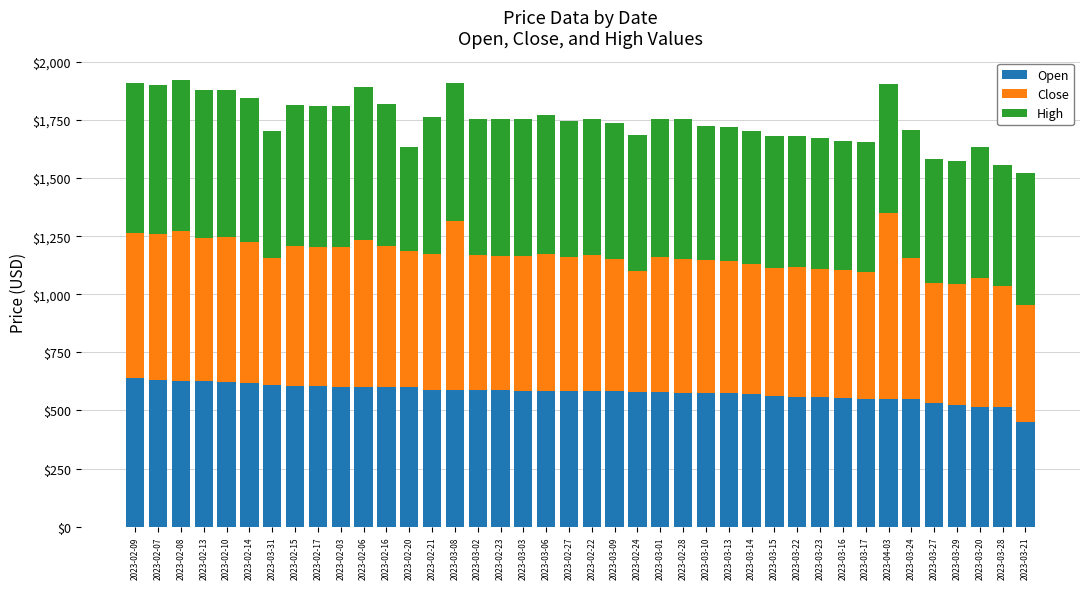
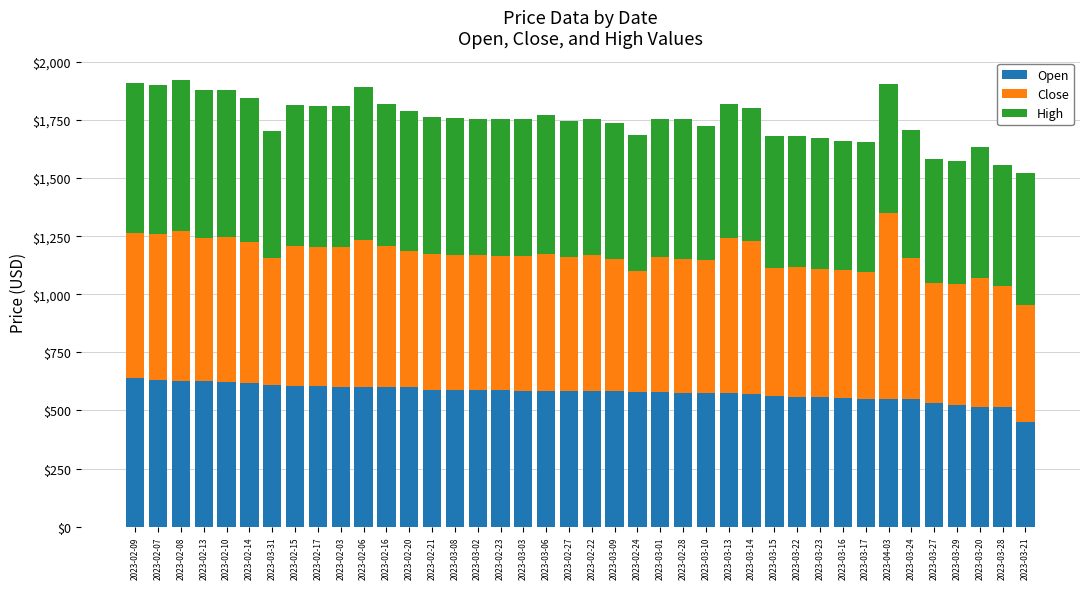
High, 2023-02-20: $450 -> $600
Close, 2023-03-08: $730 -> $580
Close, 2023-03-13: $570 -> $670
Close, 2023-03-14: $560 -> $660
